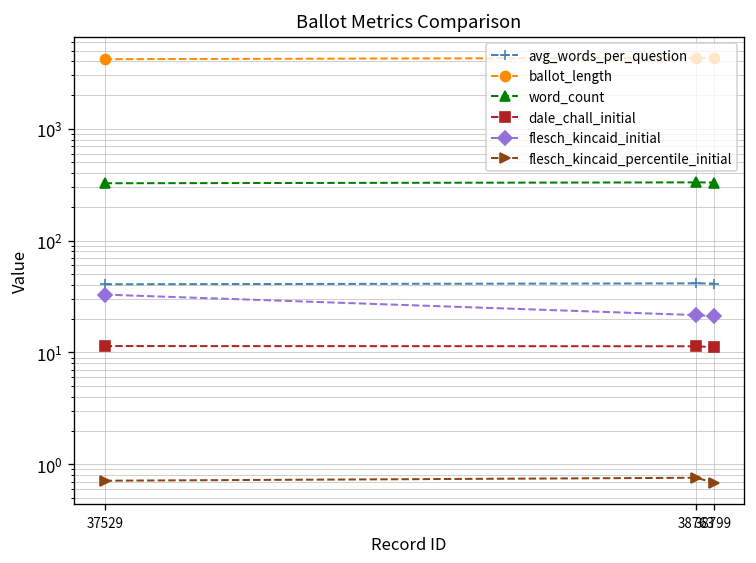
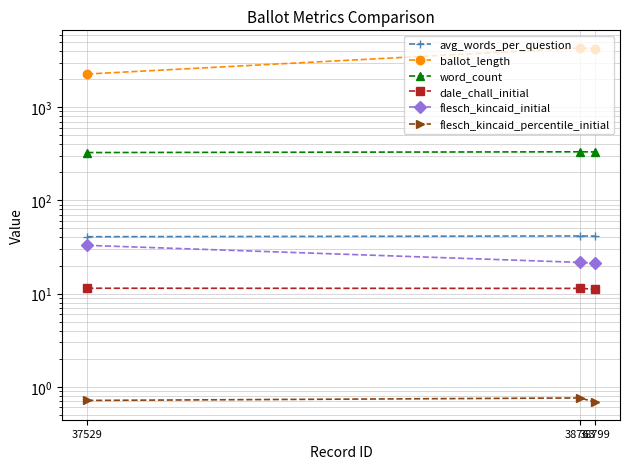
ballot_length, 37529: 4000 -> 2300
